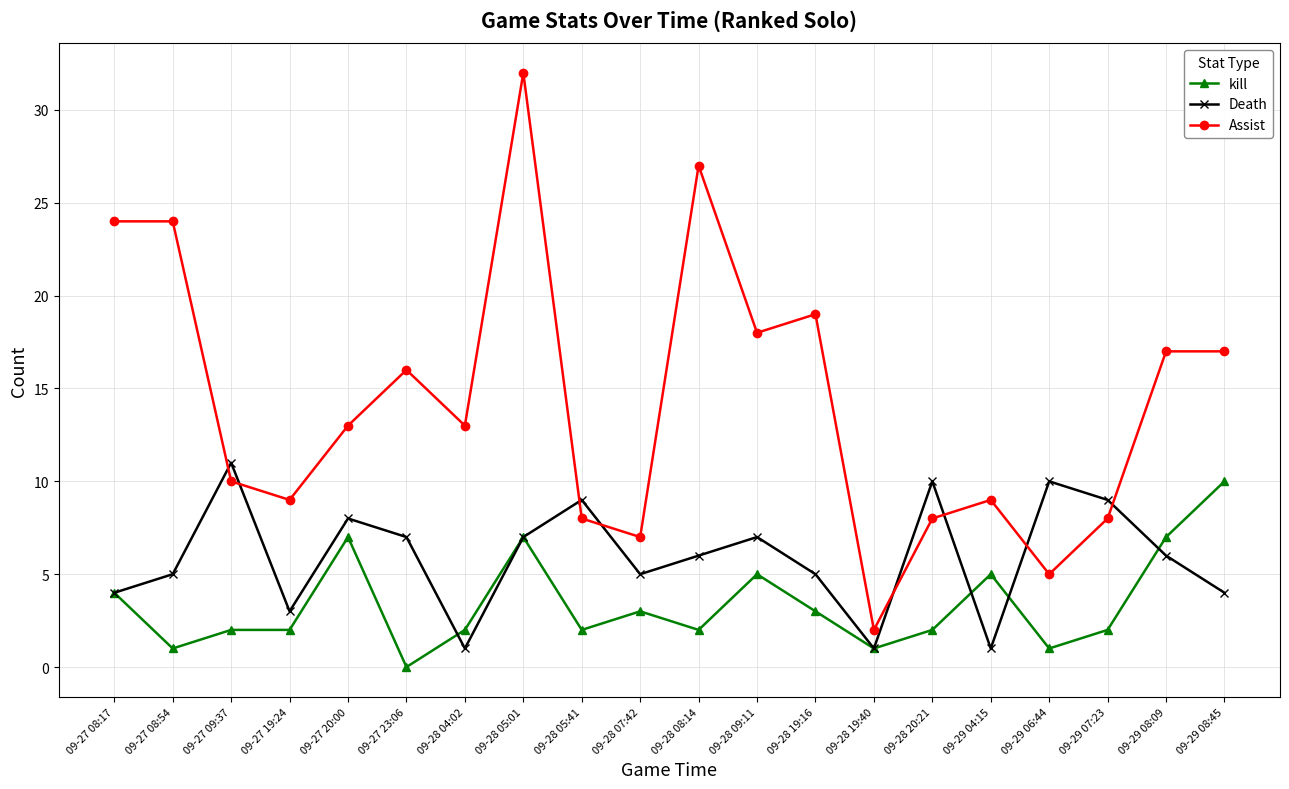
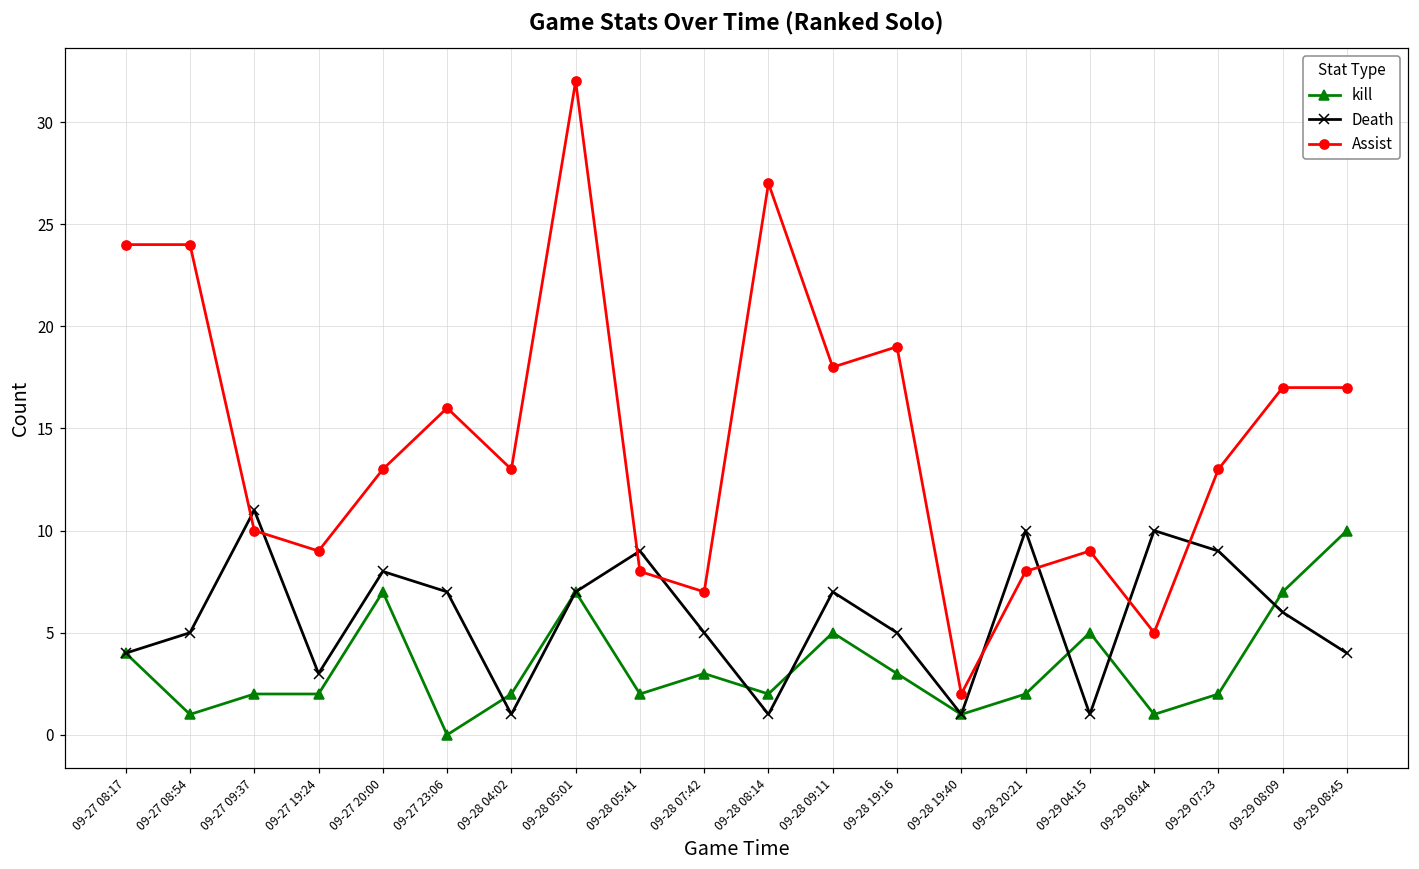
Death, 09-28 08:14: 6 -> 1
Assist, 09-29 07:23: 8 -> 13
